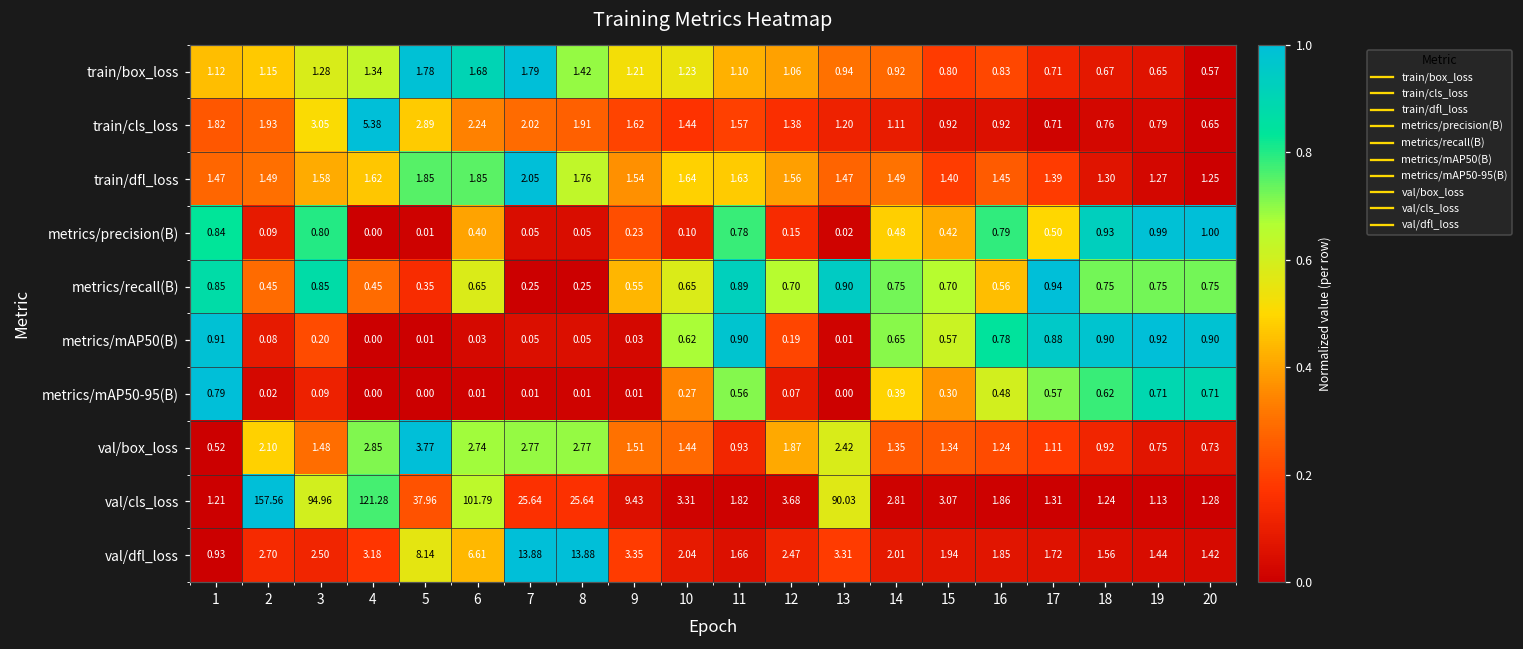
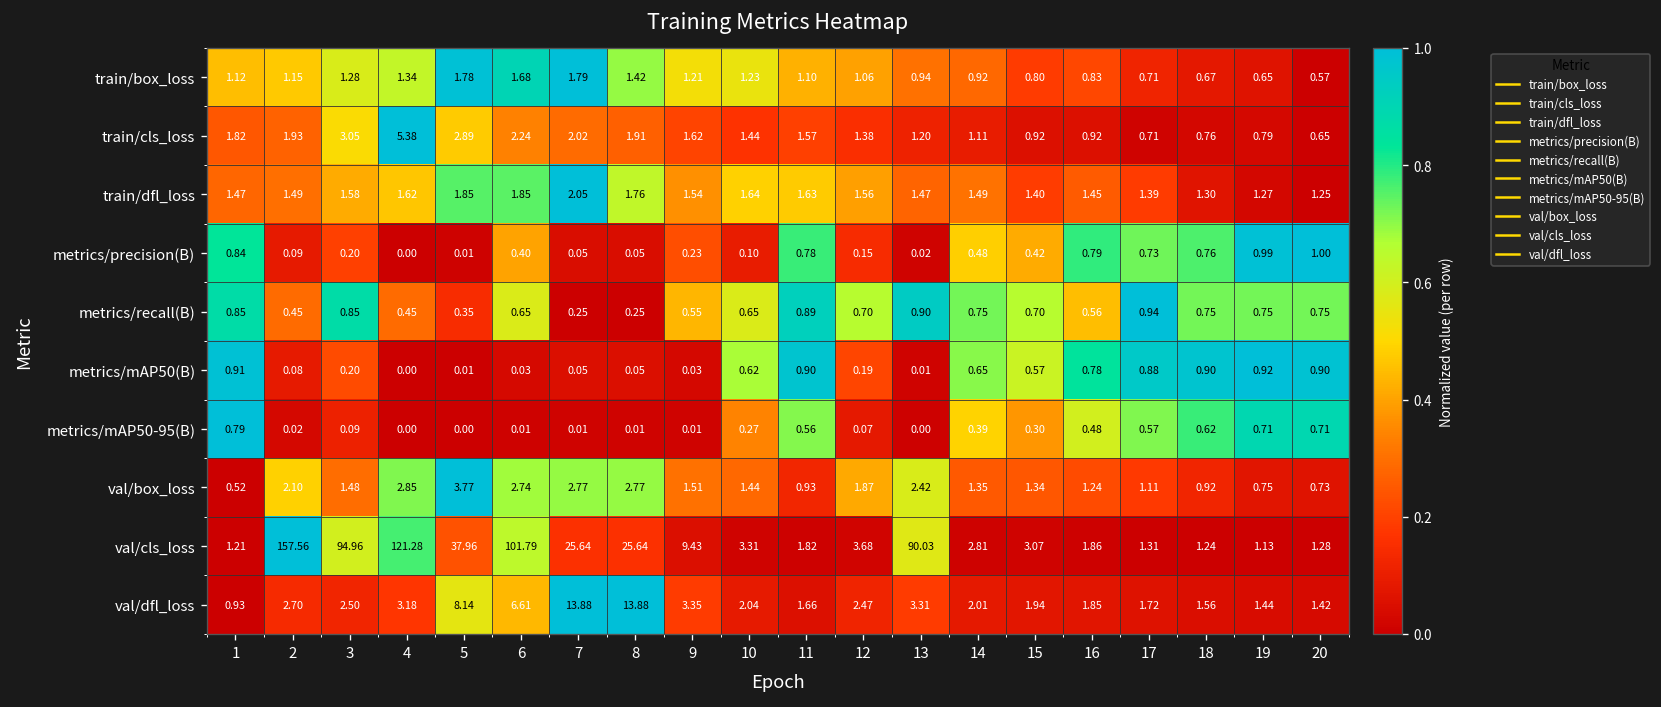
metrics/precision(B), 3: 0.80 -> 0.20
metrics/precision(B), 17: 0.50 -> 0.73
metrics/precision(B), 18: 0.93 -> 0.76
